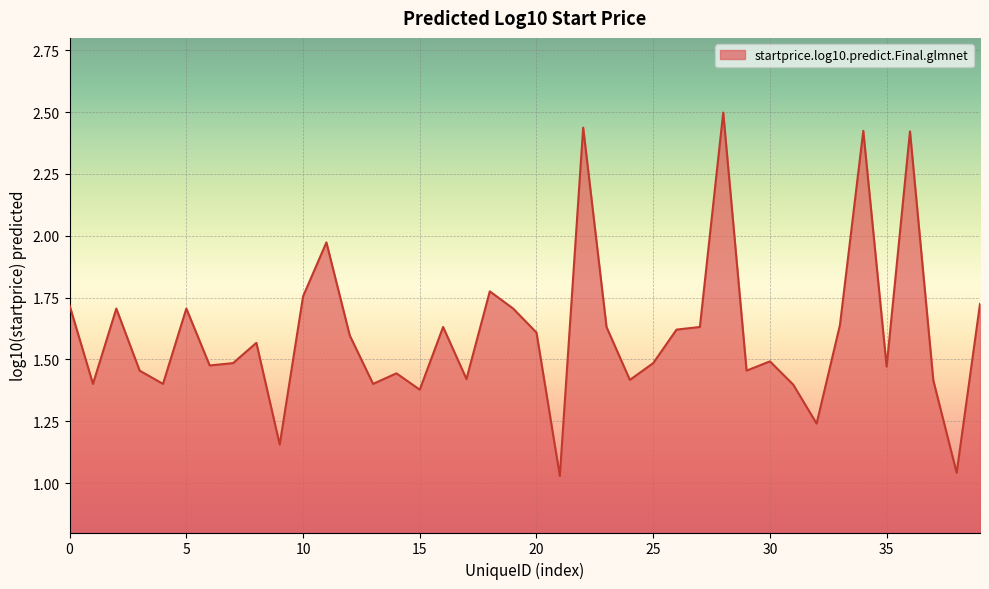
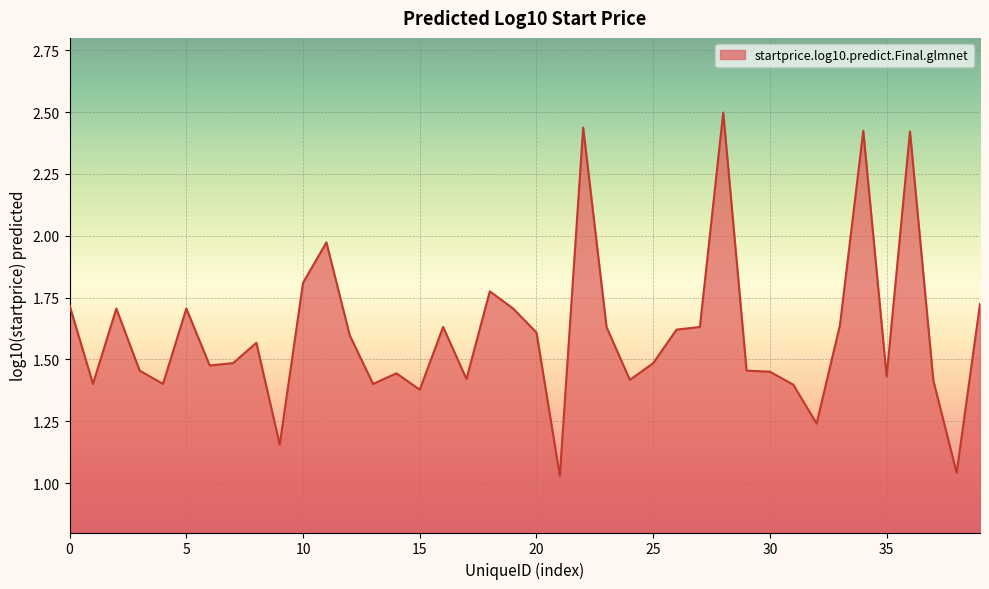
10: 1.75 -> 1.81
30: 1.49 -> 1.45
35: 1.47 -> 1.43
